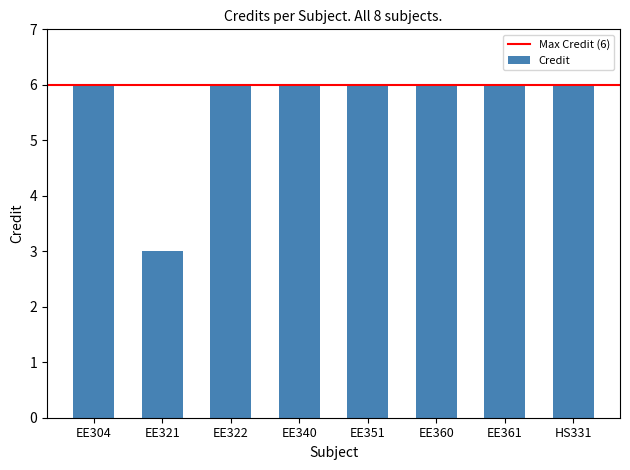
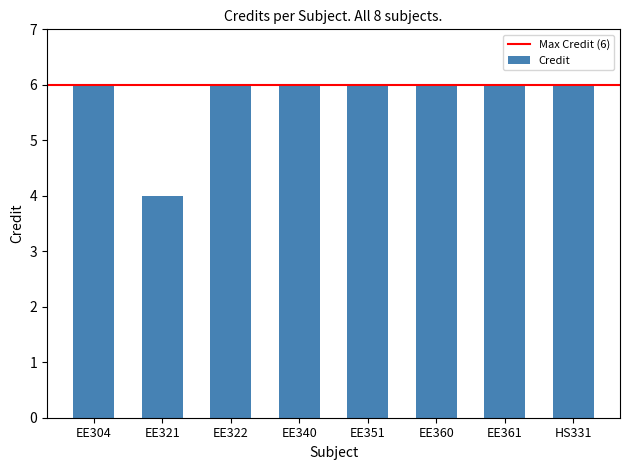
EE321: 3 -> 4
